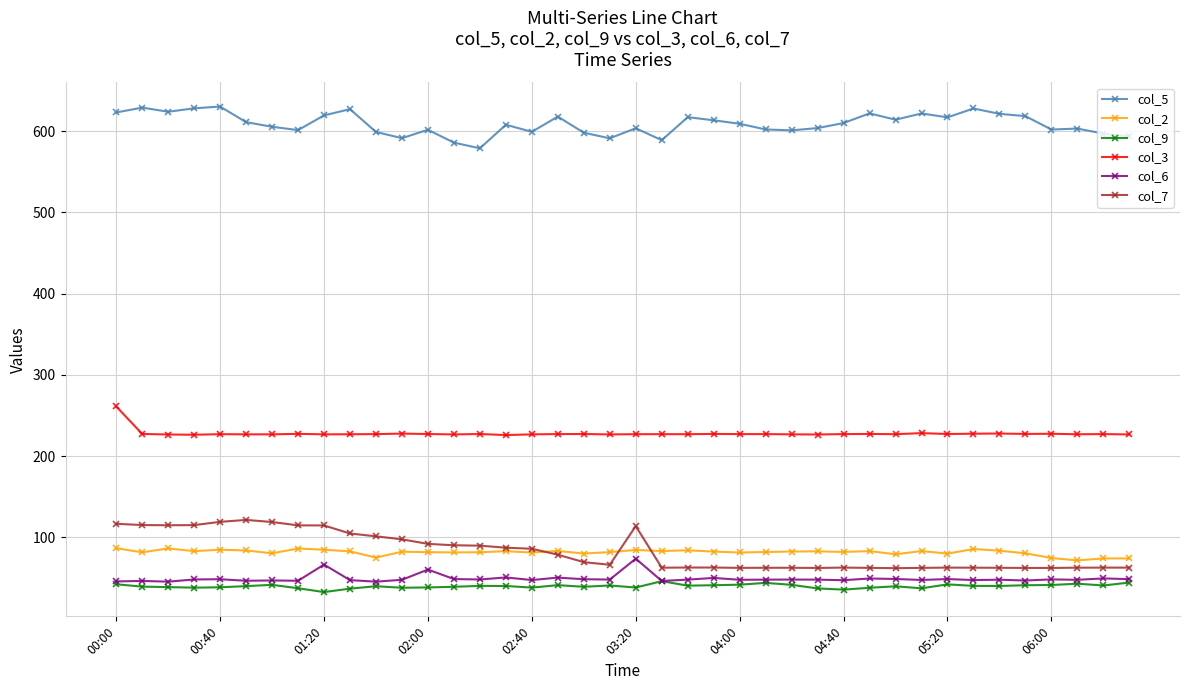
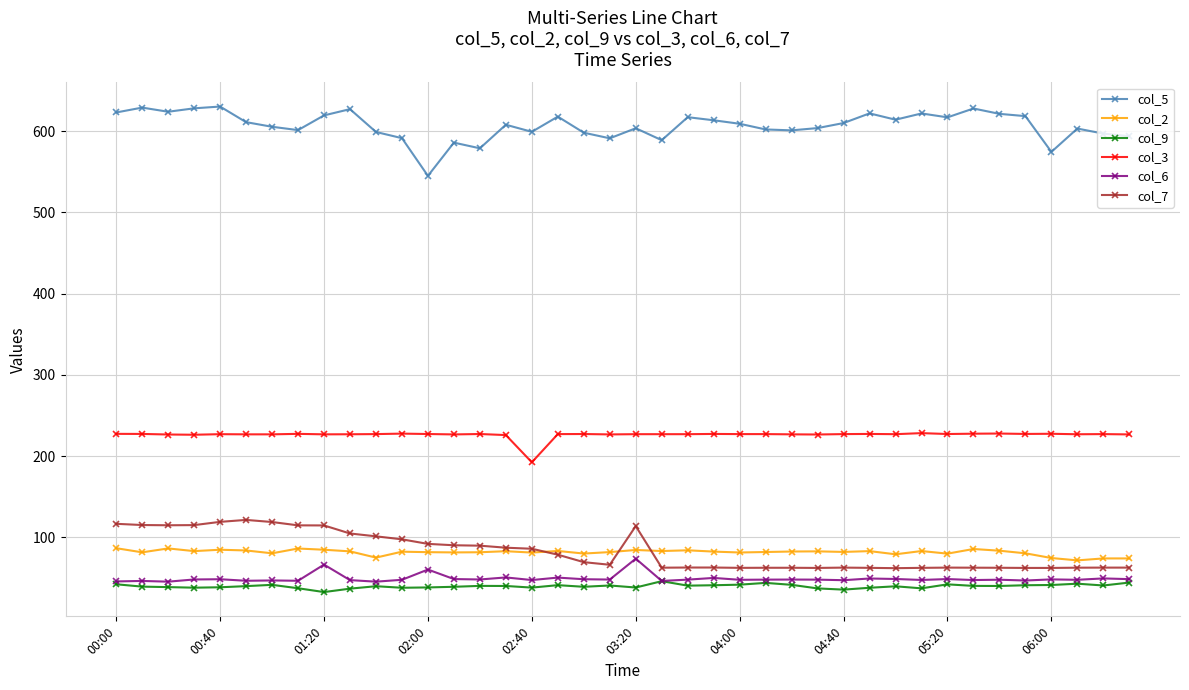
col_3, 00:00: 260 -> 230
col_5, 02:00: 600 -> 540
col_3, 02:40: 230 -> 190
col_5, 06:00: 600 -> 570
